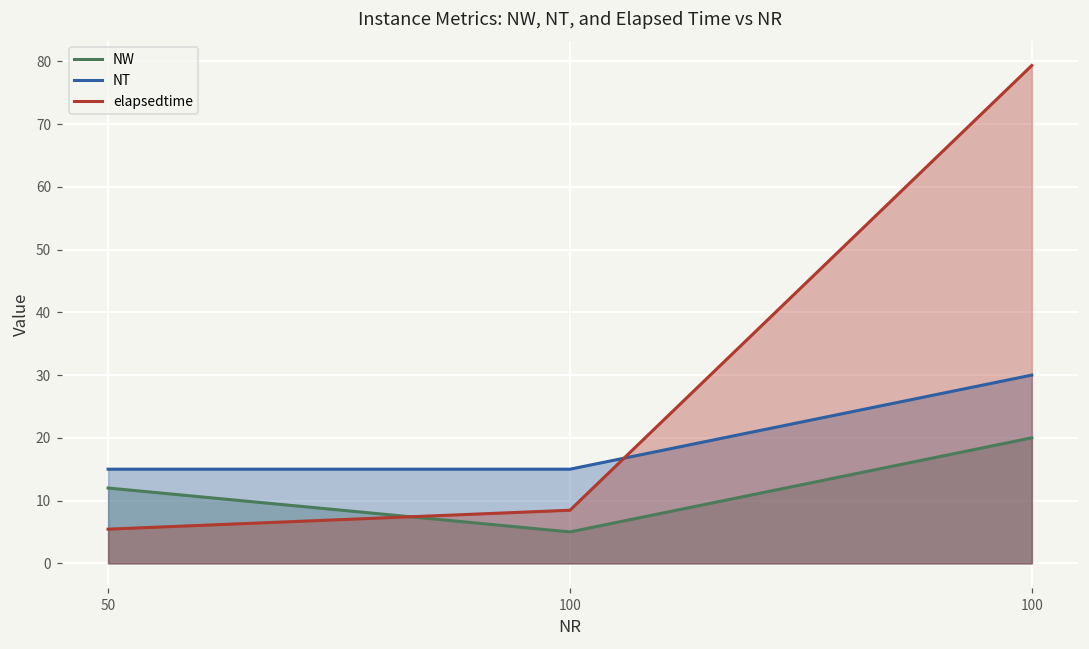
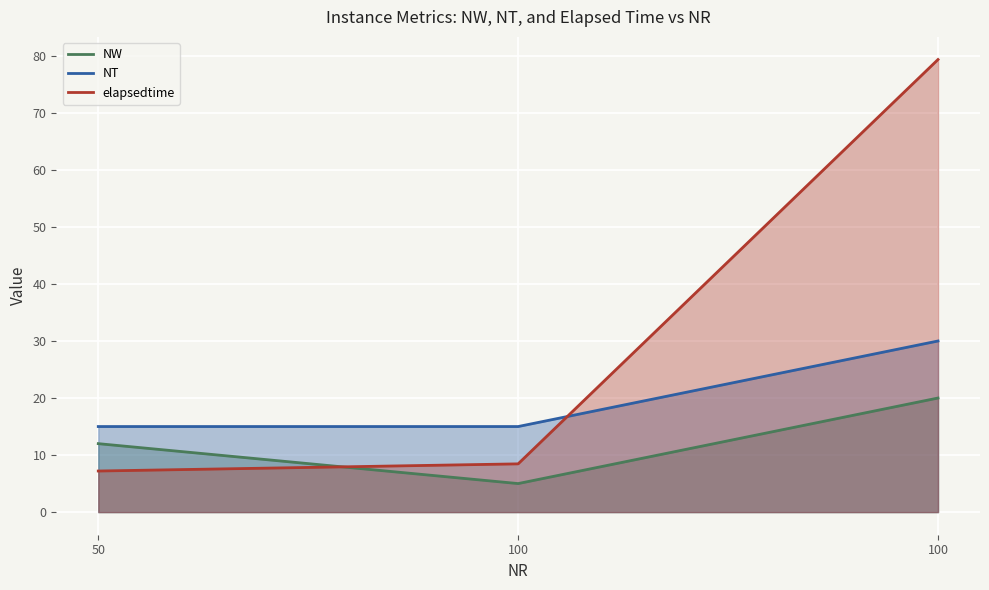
elapsedtime, 50: 5 -> 7
